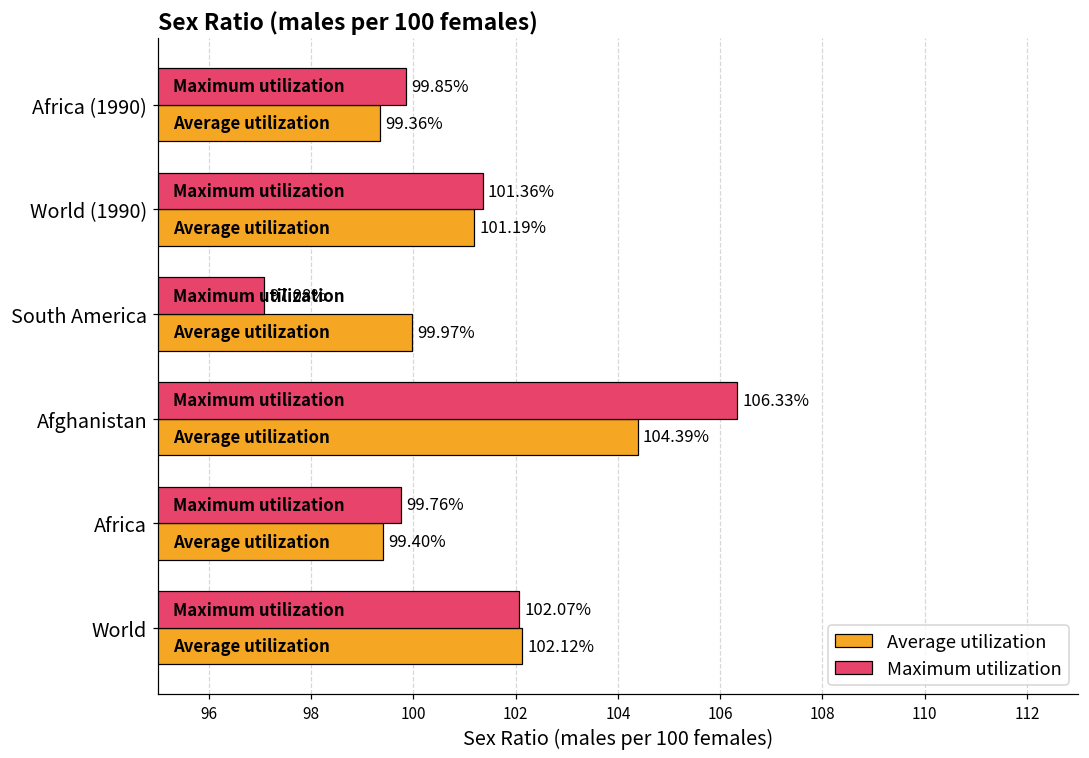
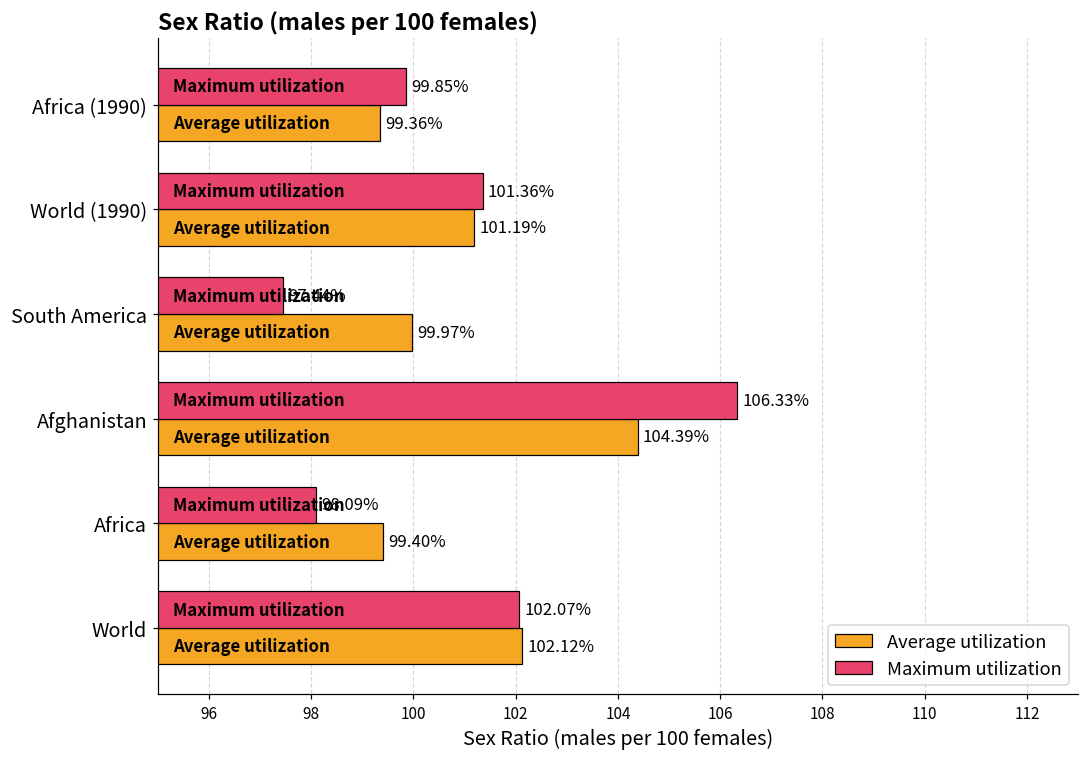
Maximum utilization, South America: 97.08% -> 97.44%
Maximum utilization, Africa: 99.76% -> 98.09%
